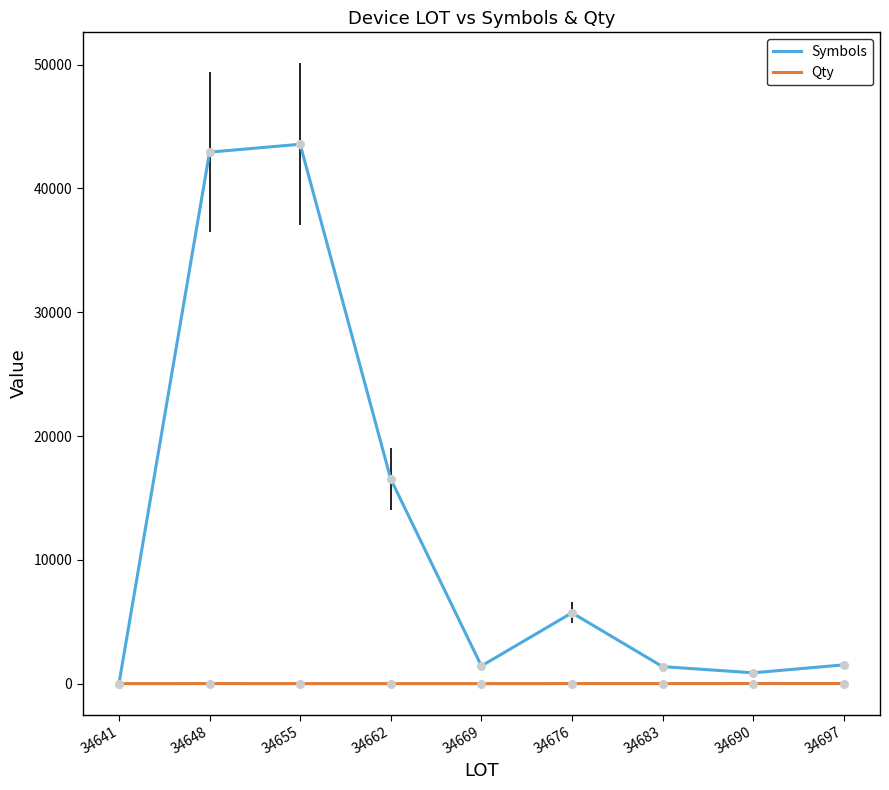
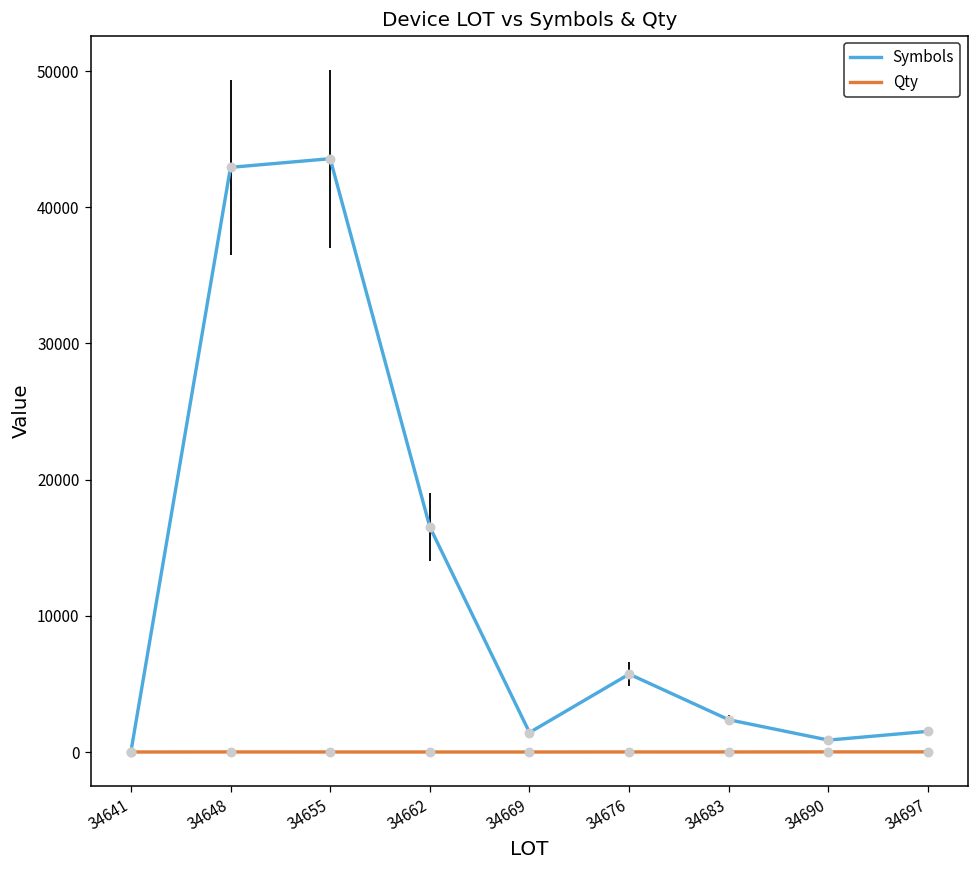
Symbols, 34683: 1400 -> 2400
